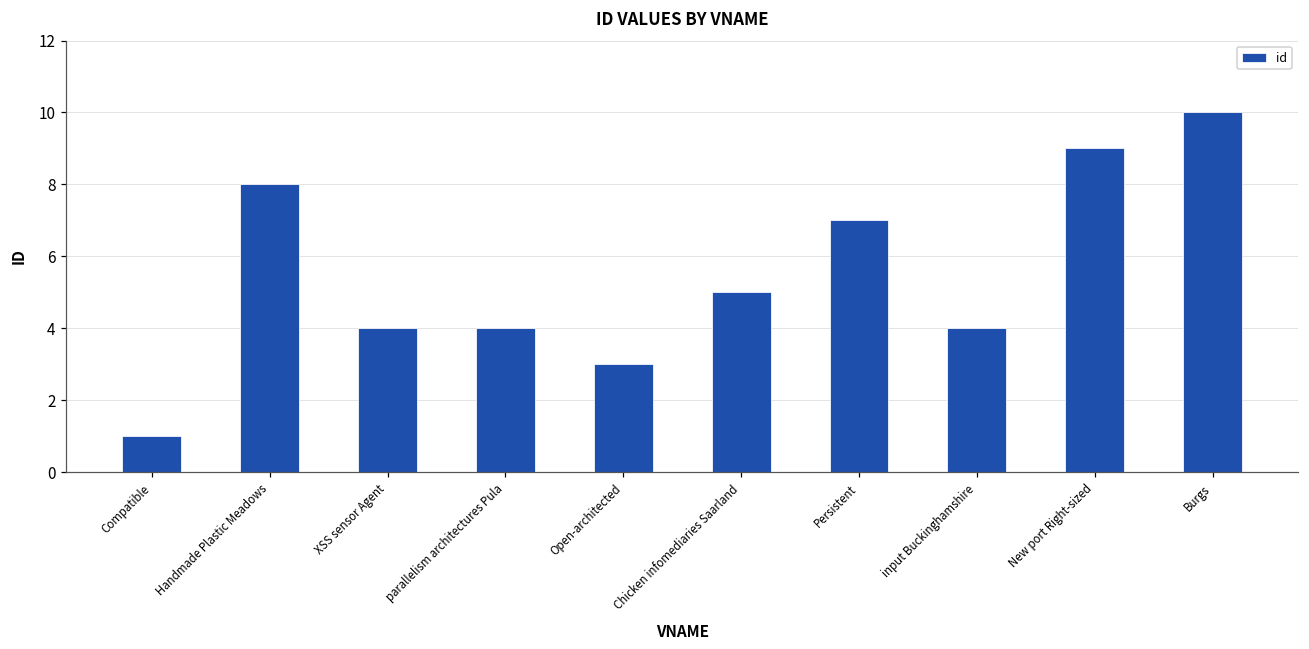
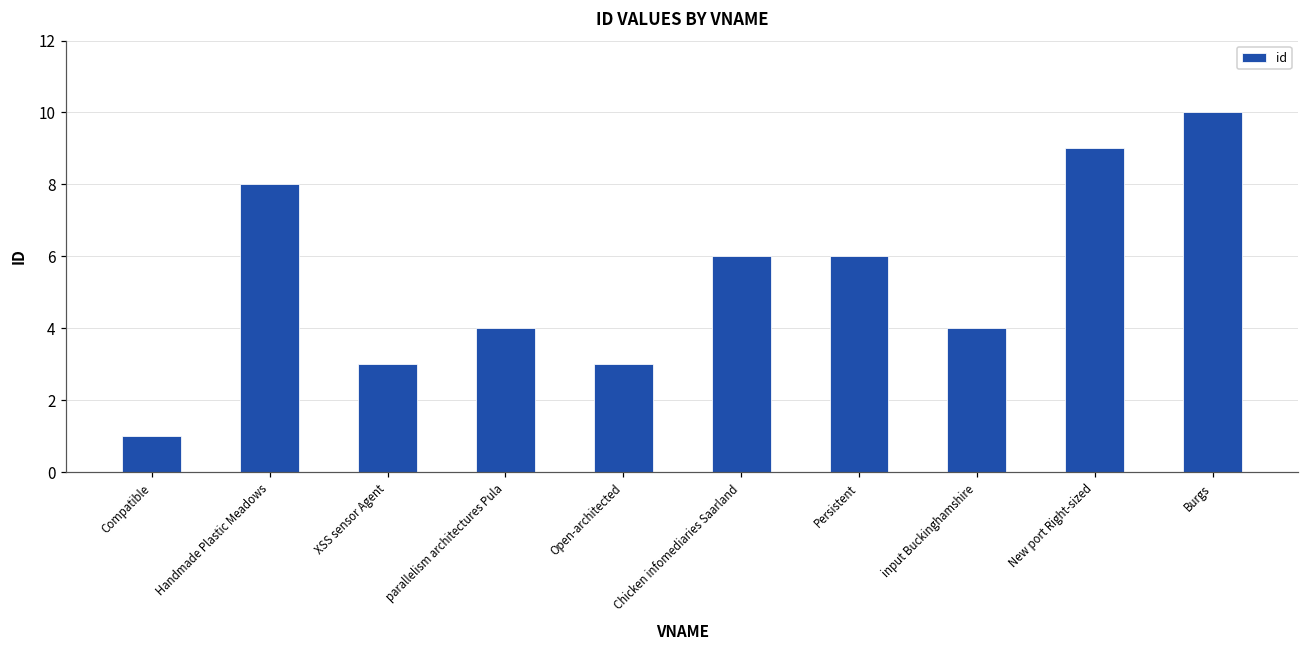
XSS sensor Agent: 4 -> 3
Chicken infomediaries Saarland: 5 -> 6
Persistent: 7 -> 6
